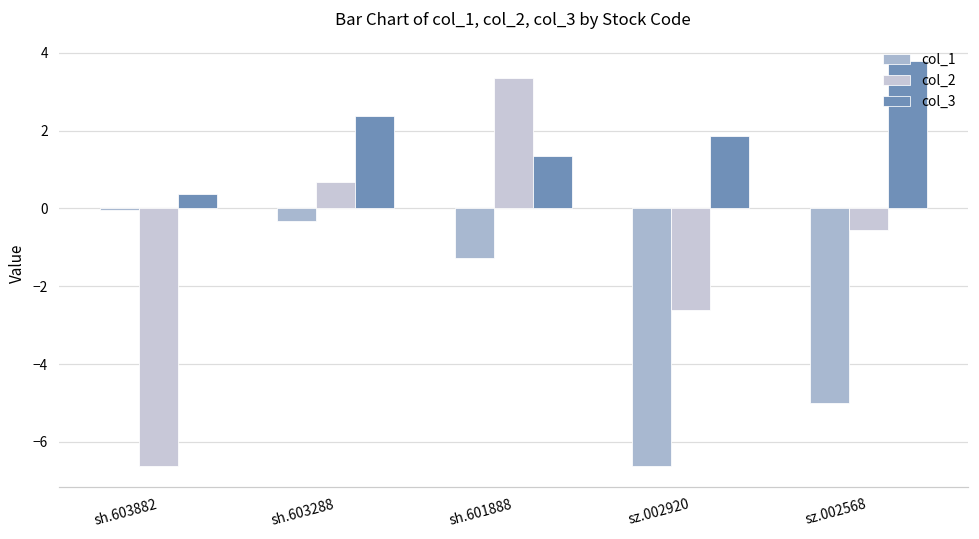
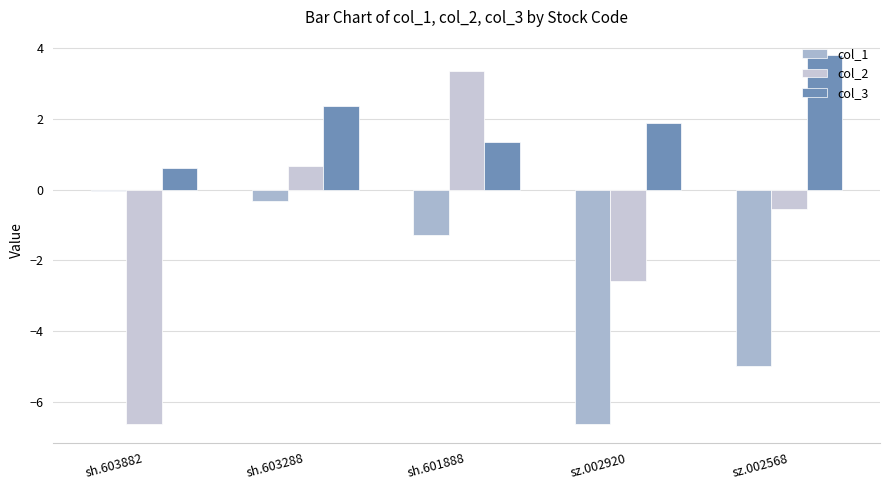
col_3, sh.603882: 0.4 -> 0.6
